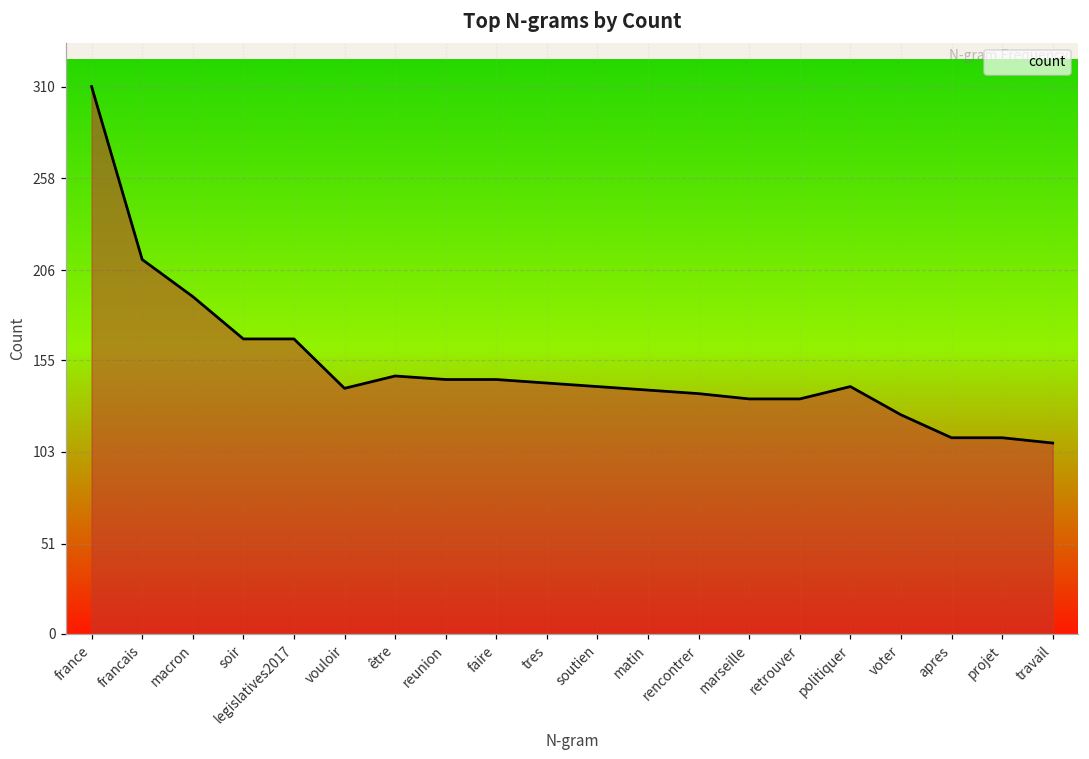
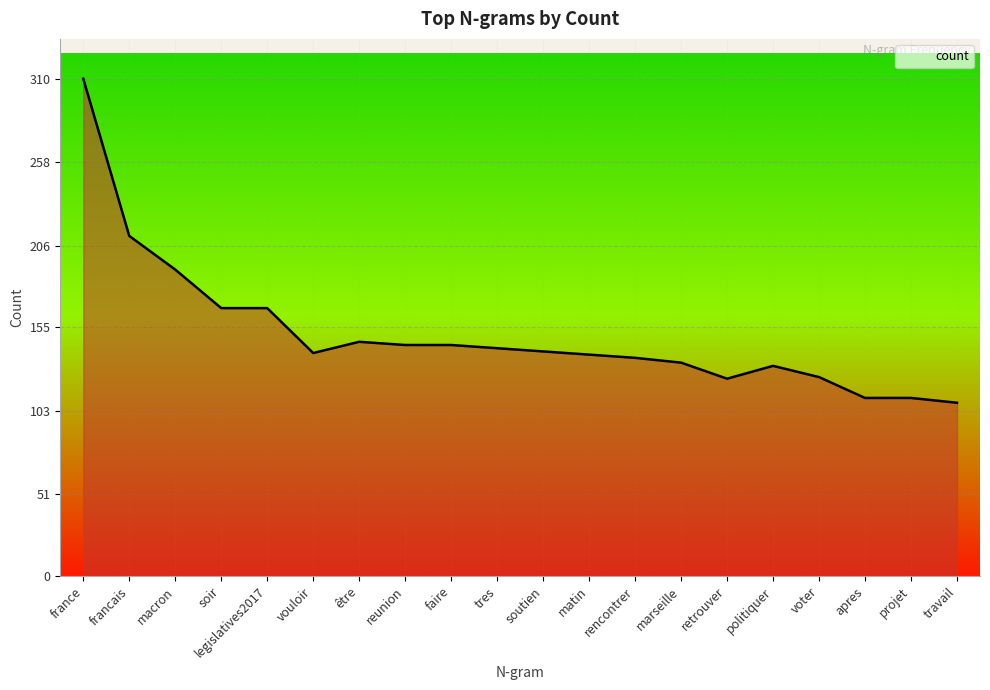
retrouver: 133 -> 123
politiquer: 140 -> 131
